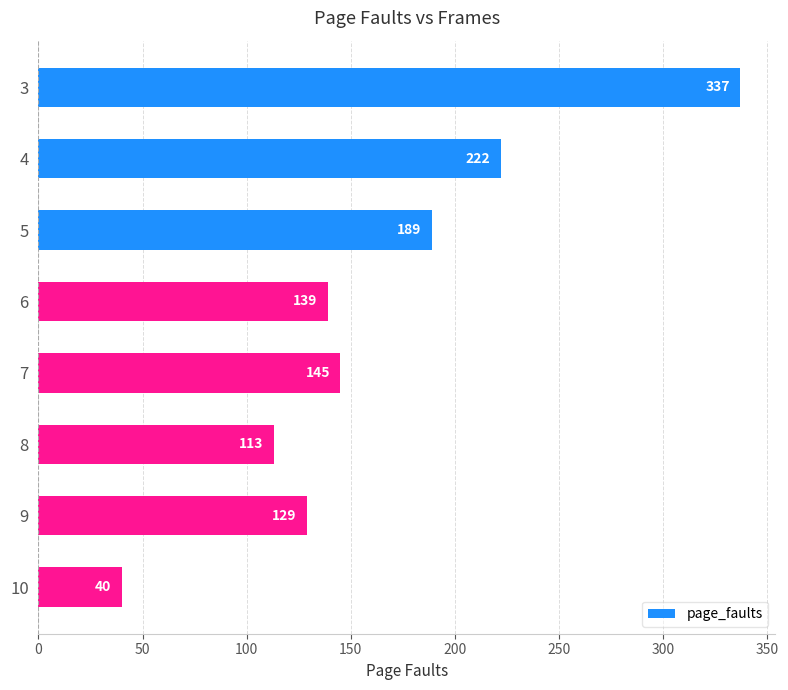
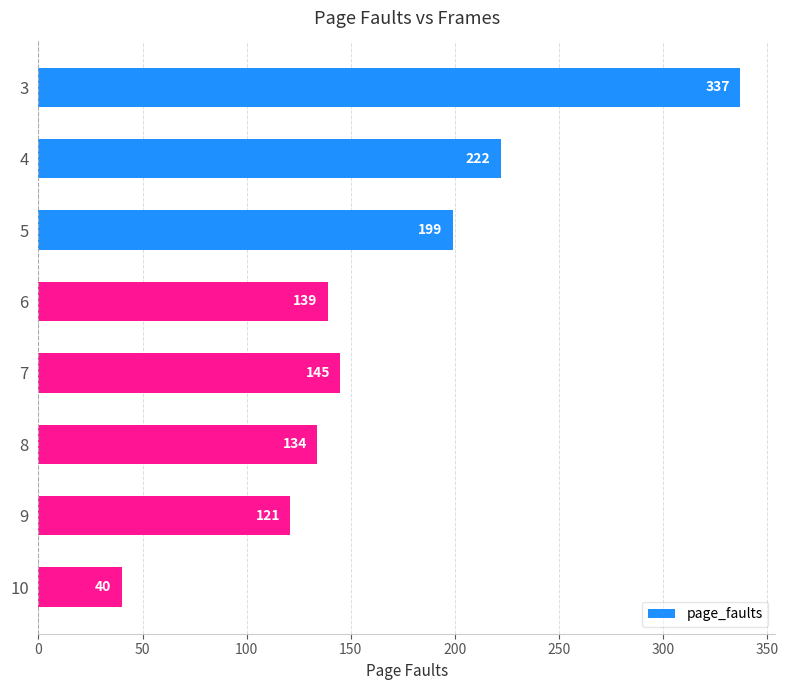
5: 189 -> 199
8: 113 -> 134
9: 129 -> 121
